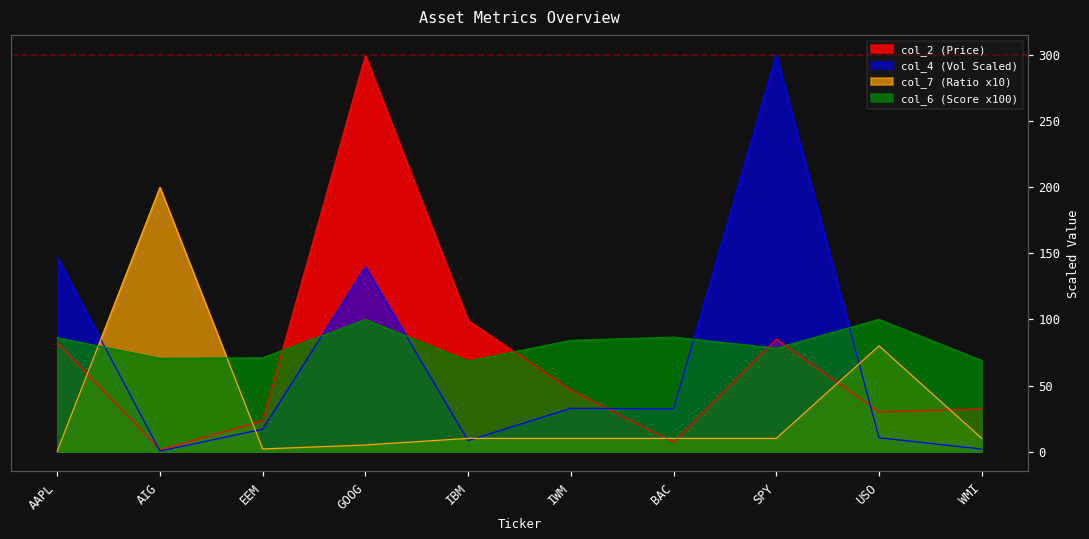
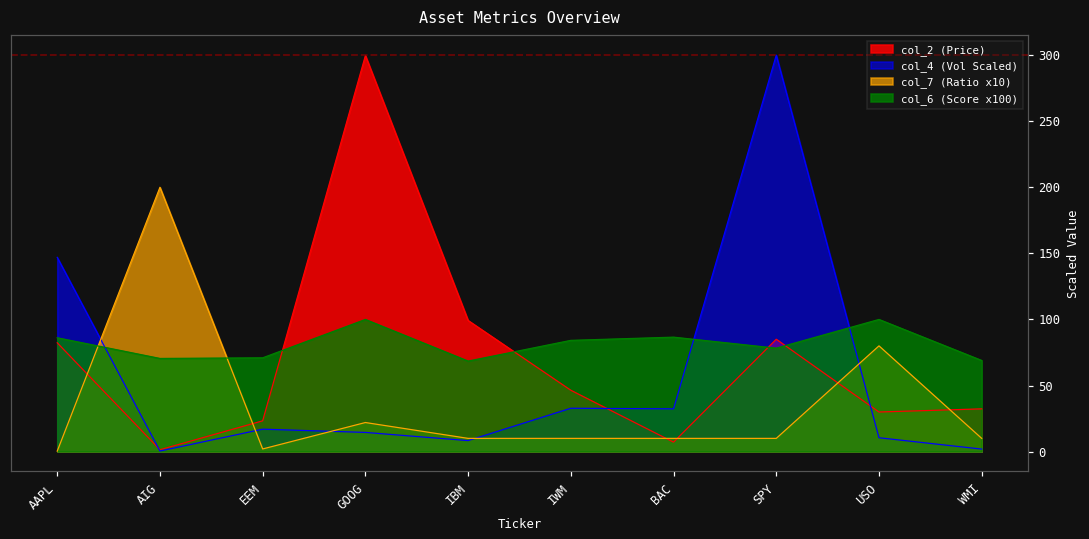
col_4 (Vol Scaled), GOOG: 140 -> 15
col_7 (Ratio x10), GOOG: 5 -> 22
